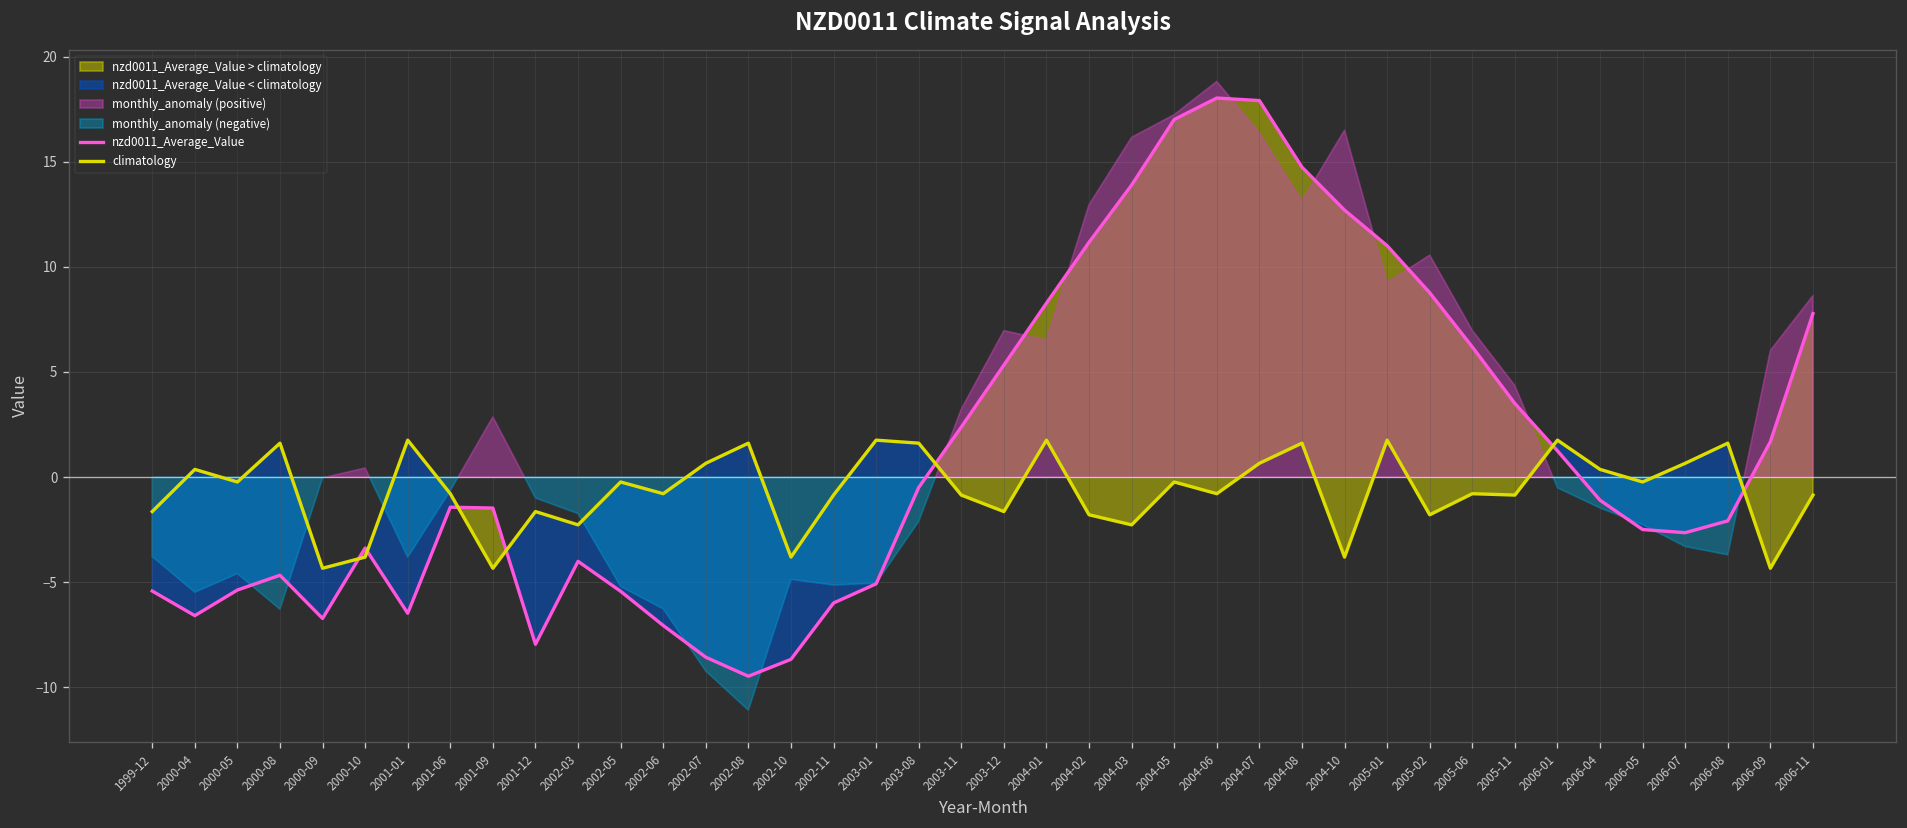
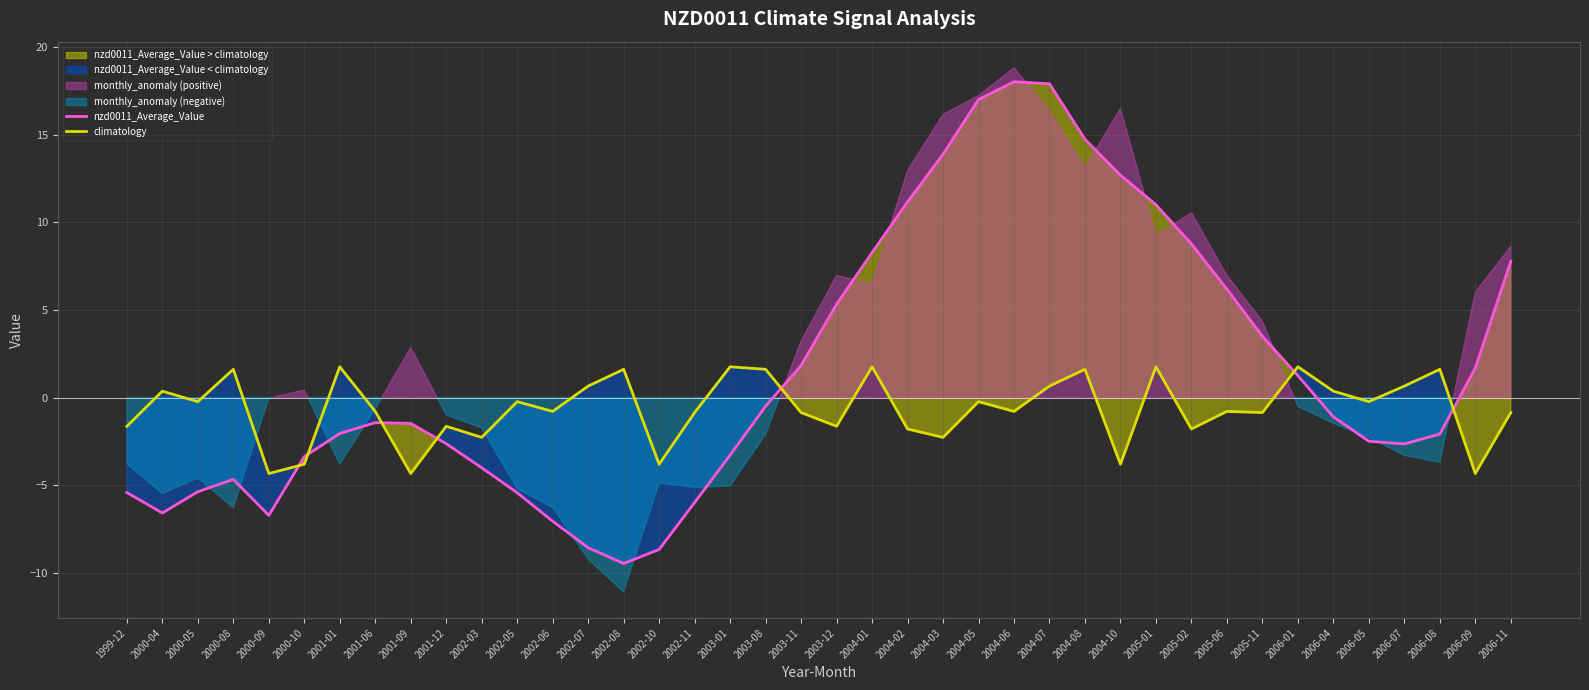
nzd0011_Average_Value, 2001-01: -6.5 -> -2.0
nzd0011_Average_Value, 2001-12: -7.9 -> -2.6
nzd0011_Average_Value, 2003-01: -5.1 -> -3.3
nzd0011_Average_Value, 2003-11: 2.4 -> 1.8
